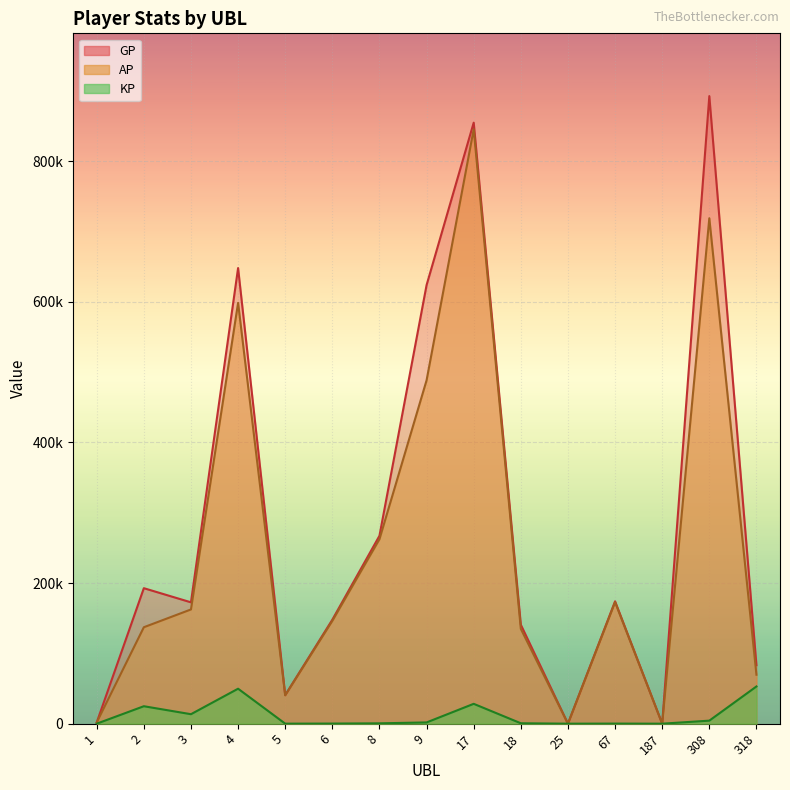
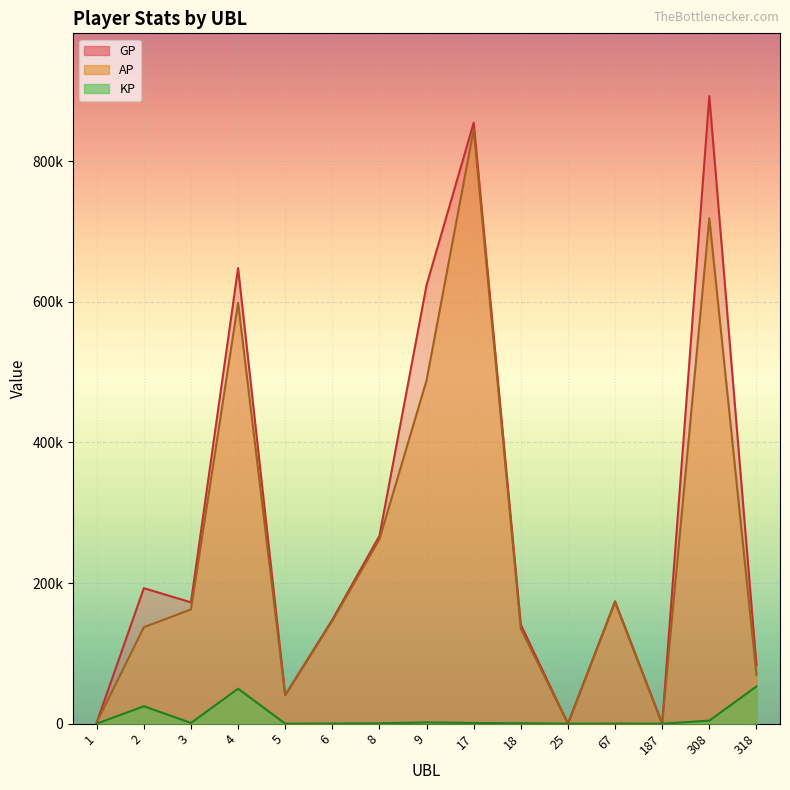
KP, 3: 10000 -> 0
KP, 17: 30000 -> 0
